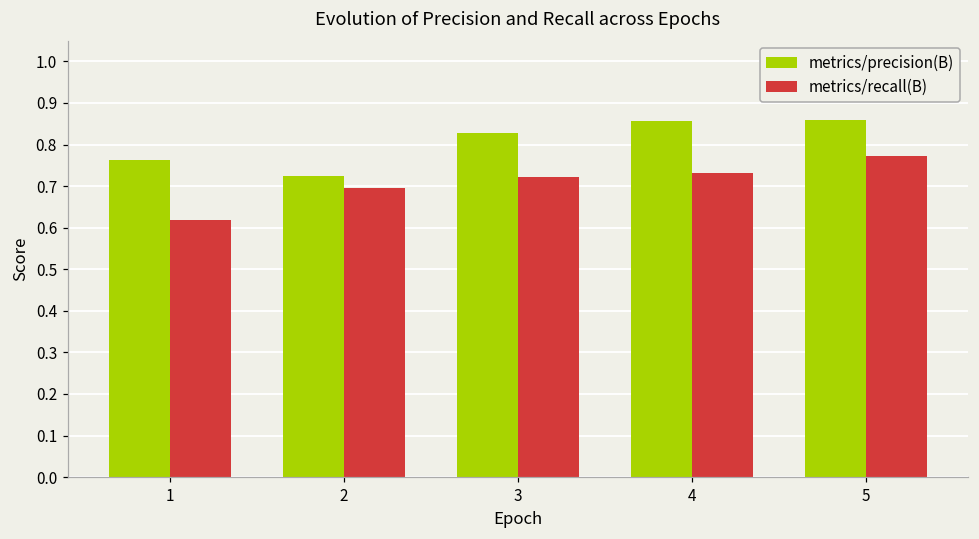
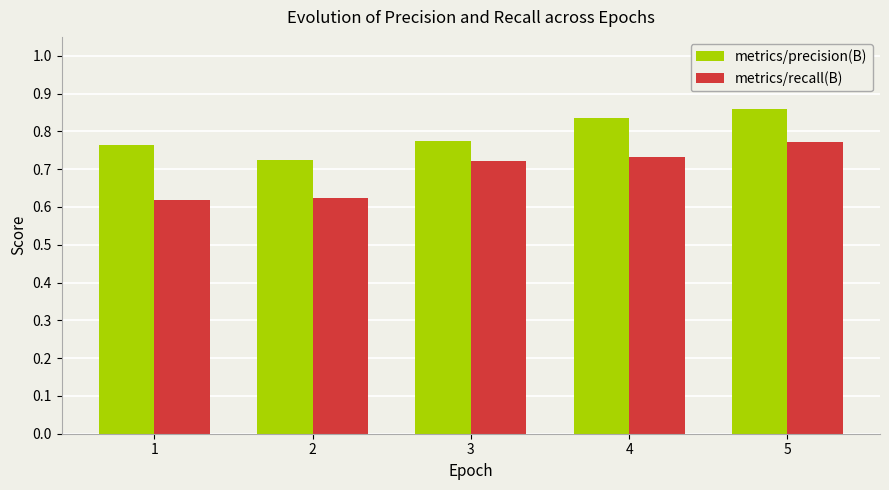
metrics/recall(B), 2: 0.70 -> 0.62
metrics/precision(B), 3: 0.83 -> 0.77
metrics/precision(B), 4: 0.86 -> 0.83
